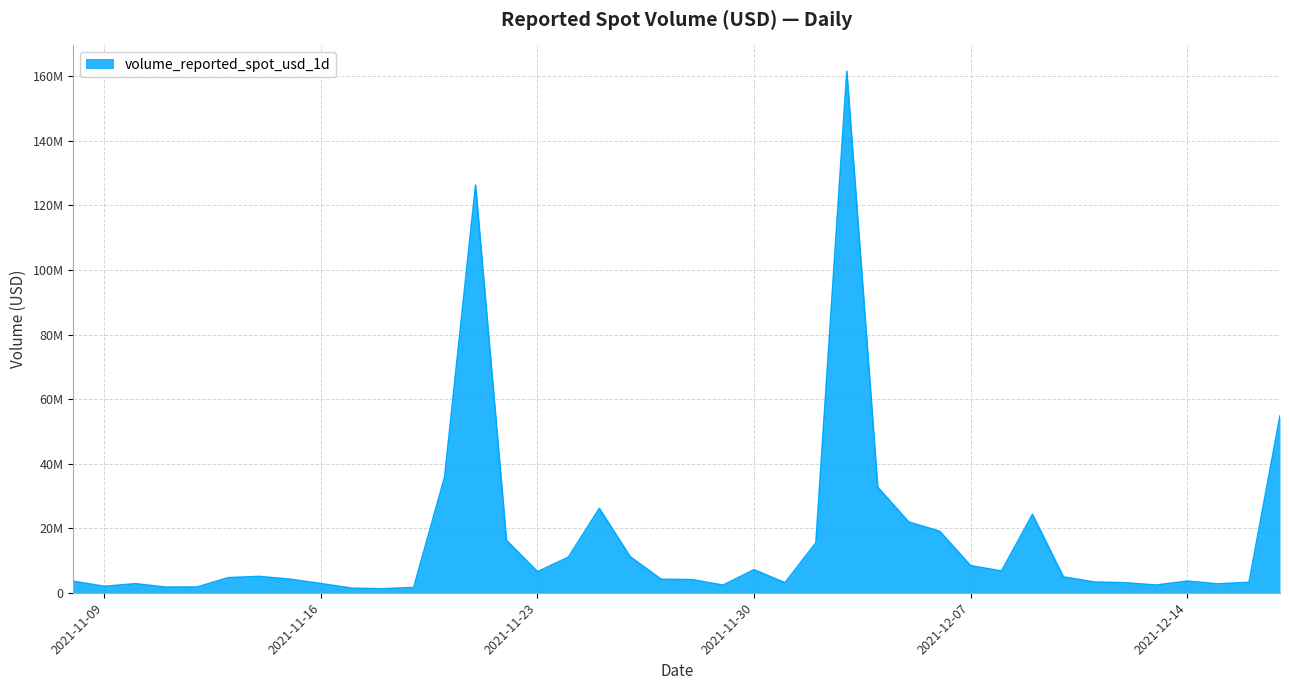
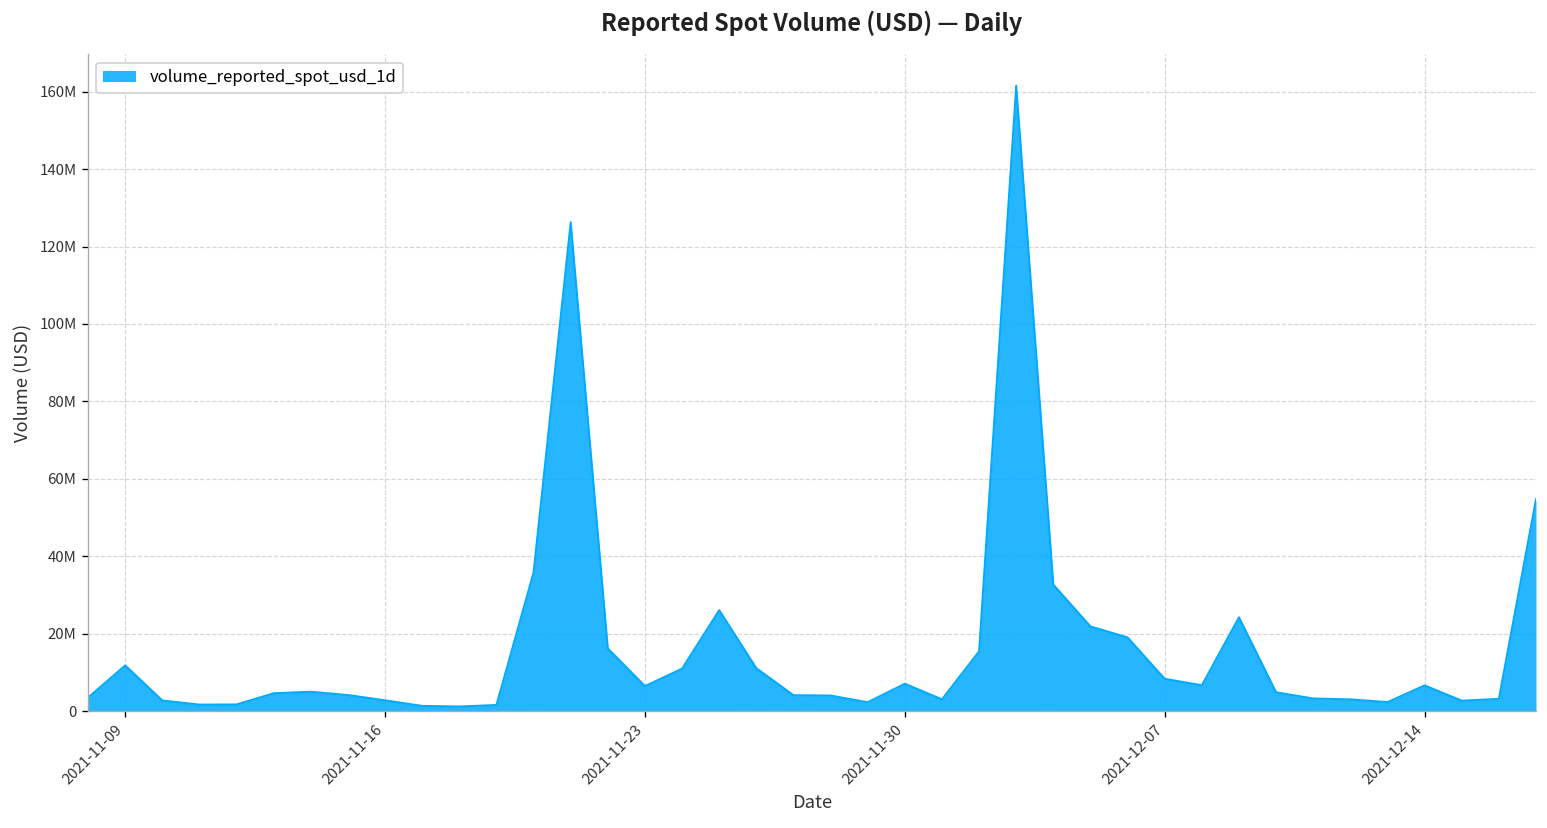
2021-11-09: 2000000 -> 12000000
2021-12-14: 4000000 -> 7000000
